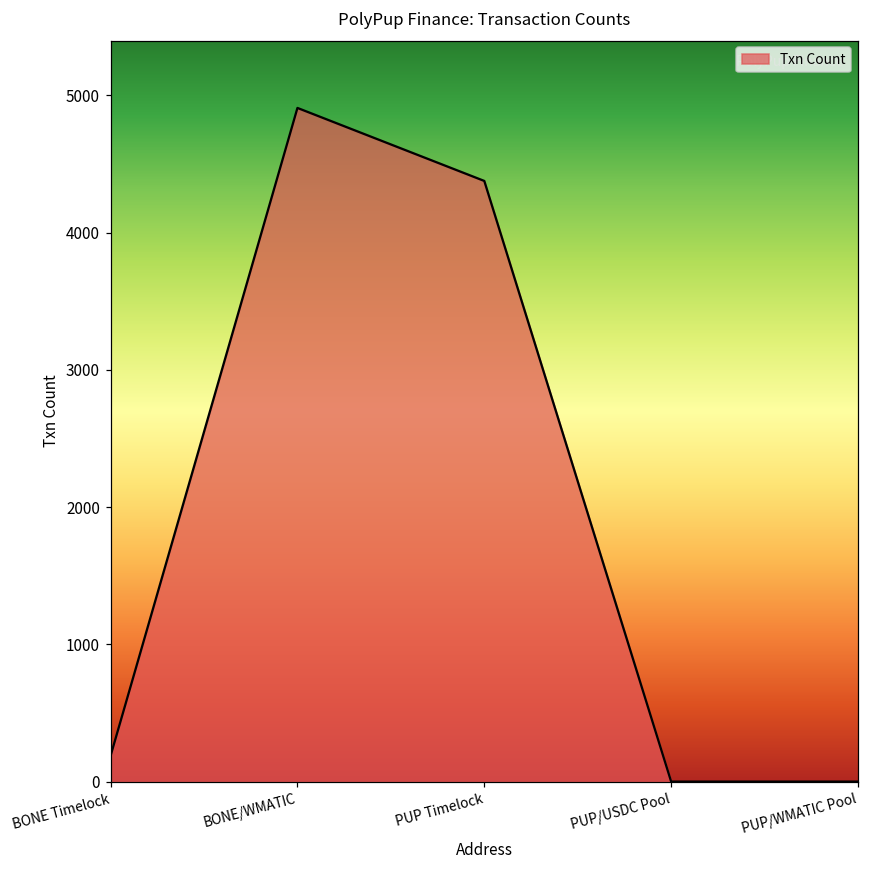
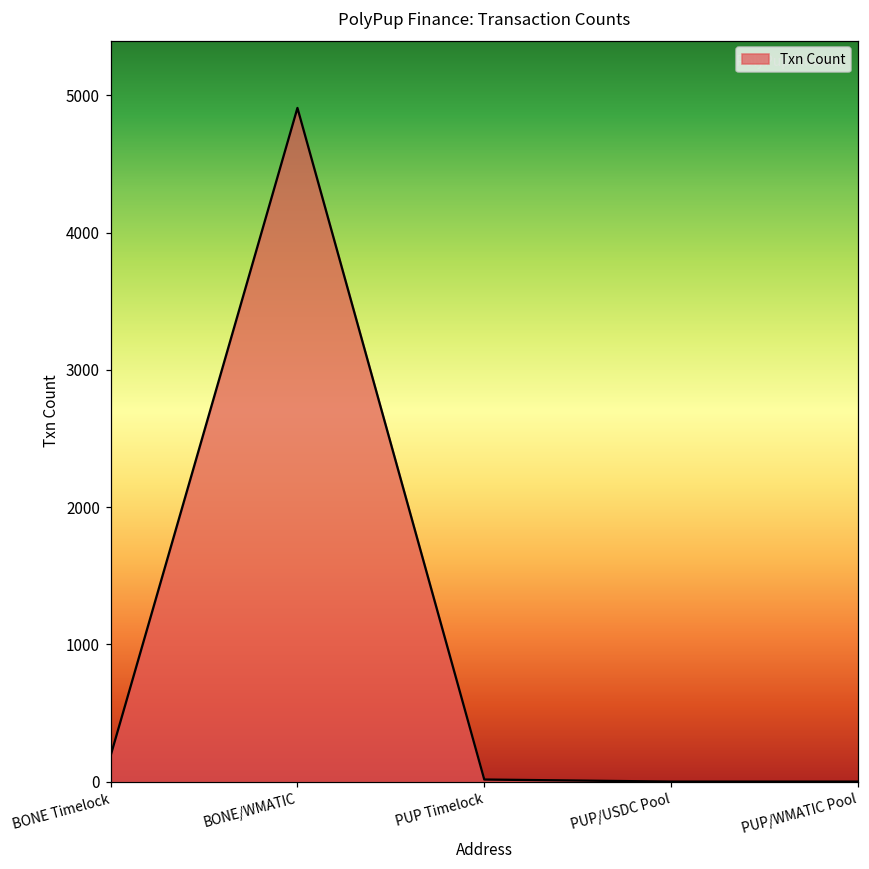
PUP Timelock: 4380 -> 20
